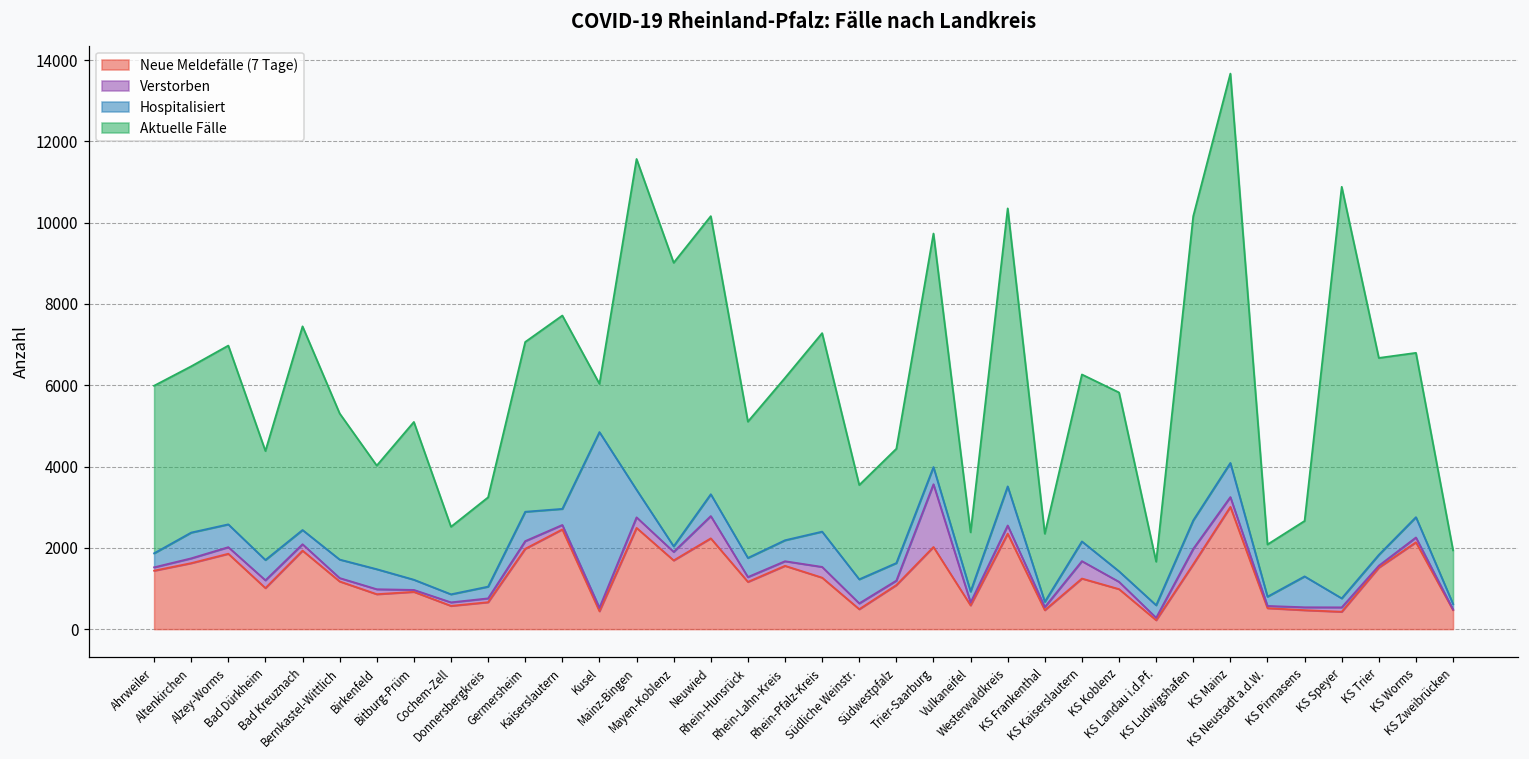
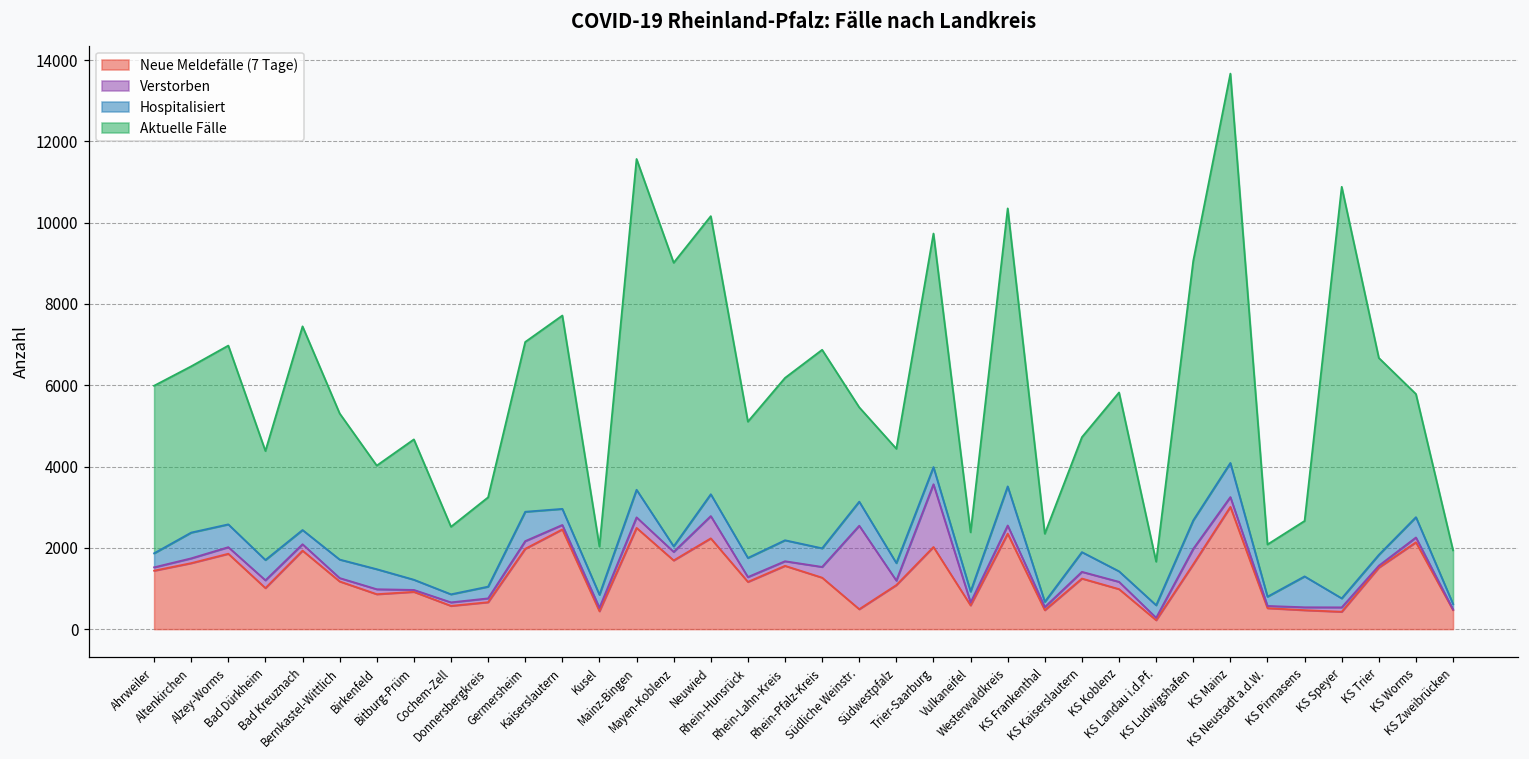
Aktuelle Fälle, Bitburg-Prüm: 3900 -> 3500
Hospitalisiert, Kusel: 4300 -> 300
Hospitalisiert, Rhein-Pfalz-Kreis: 900 -> 500
Verstorben, Südliche Weinstr.: 100 -> 2100
Verstorben, KS Kaiserslautern: 400 -> 200
Aktuelle Fälle, KS Kaiserslautern: 4100 -> 2800
Aktuelle Fälle, KS Ludwigshafen: 7500 -> 6400
Aktuelle Fälle, KS Worms: 4000 -> 3000
